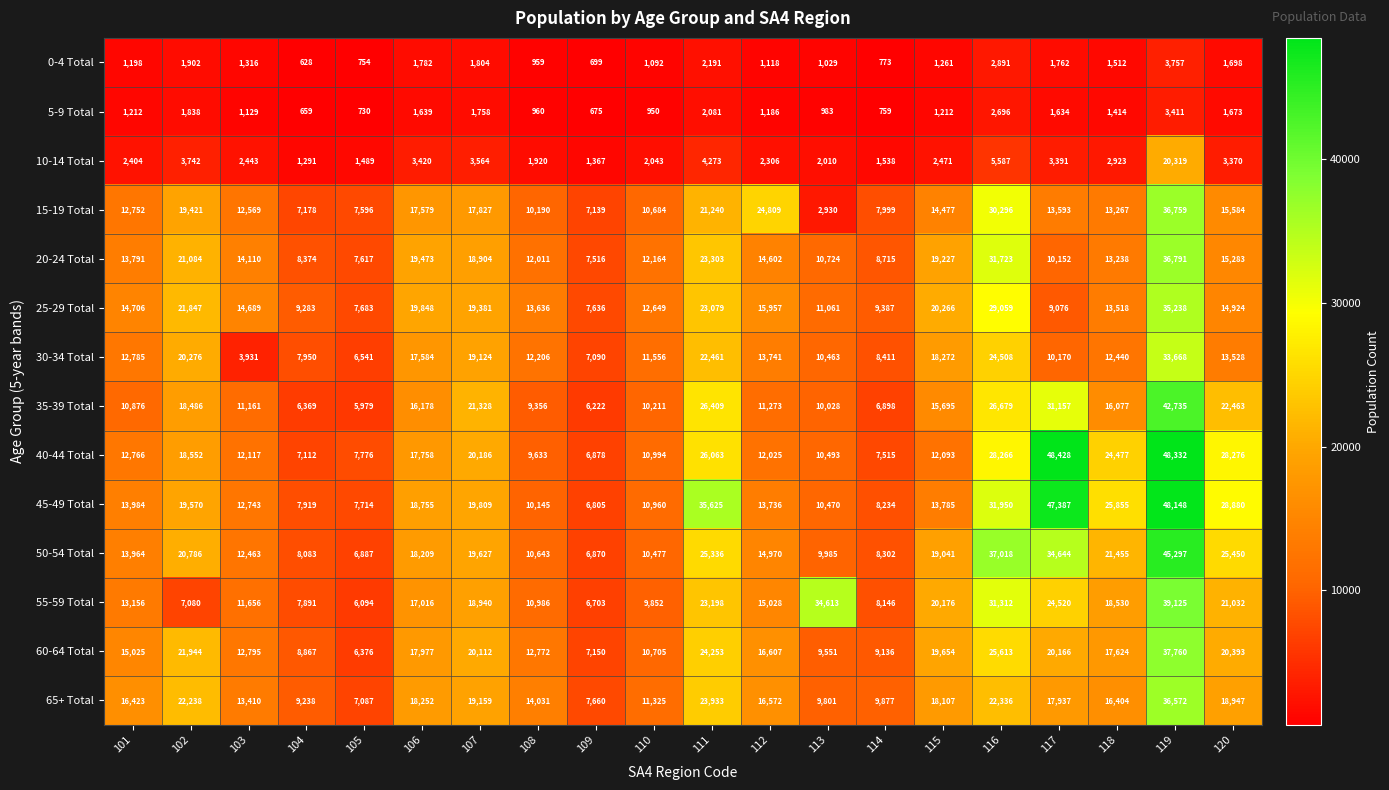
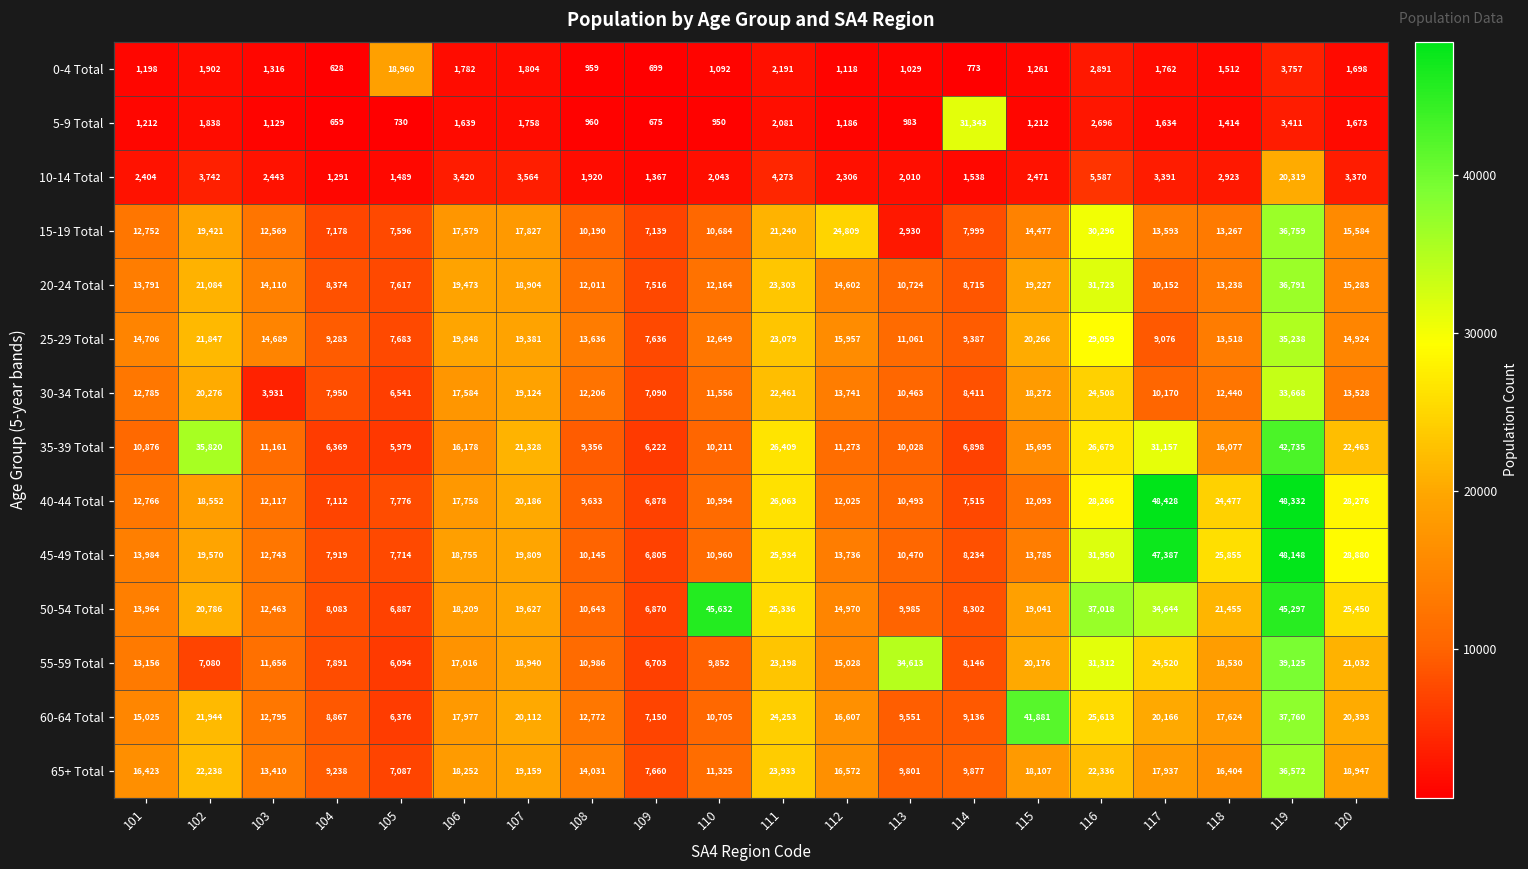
0-4 Total, 105: 754 -> 18,960
5-9 Total, 114: 759 -> 31,343
35-39 Total, 102: 18,486 -> 35,820
45-49 Total, 111: 35,625 -> 25,934
50-54 Total, 110: 10,477 -> 45,632
60-64 Total, 115: 19,654 -> 41,881
